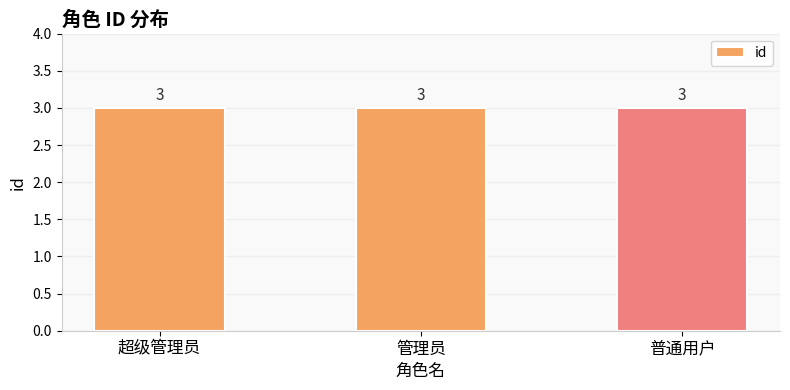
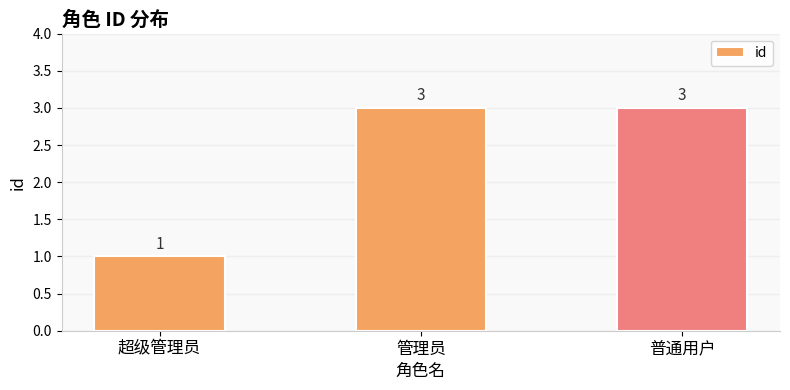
超级管理员: 3 -> 1
